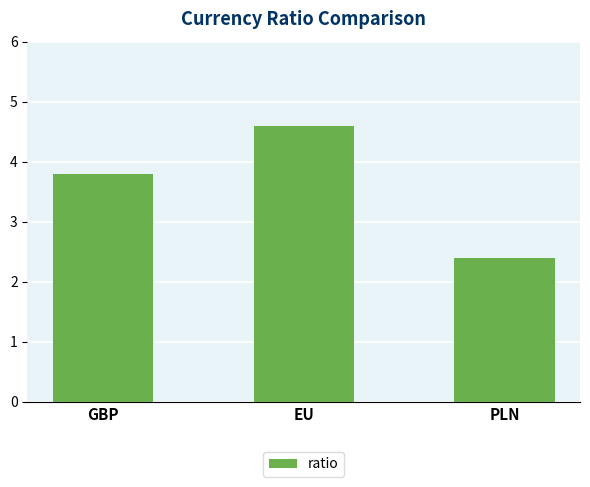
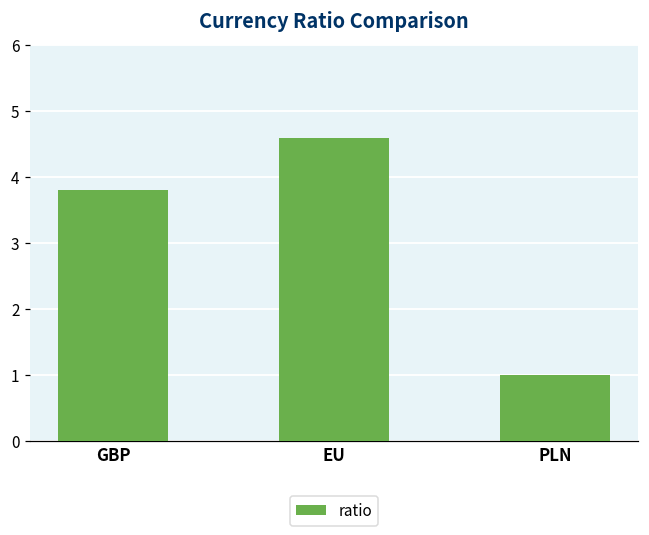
PLN: 2.4 -> 1.0
